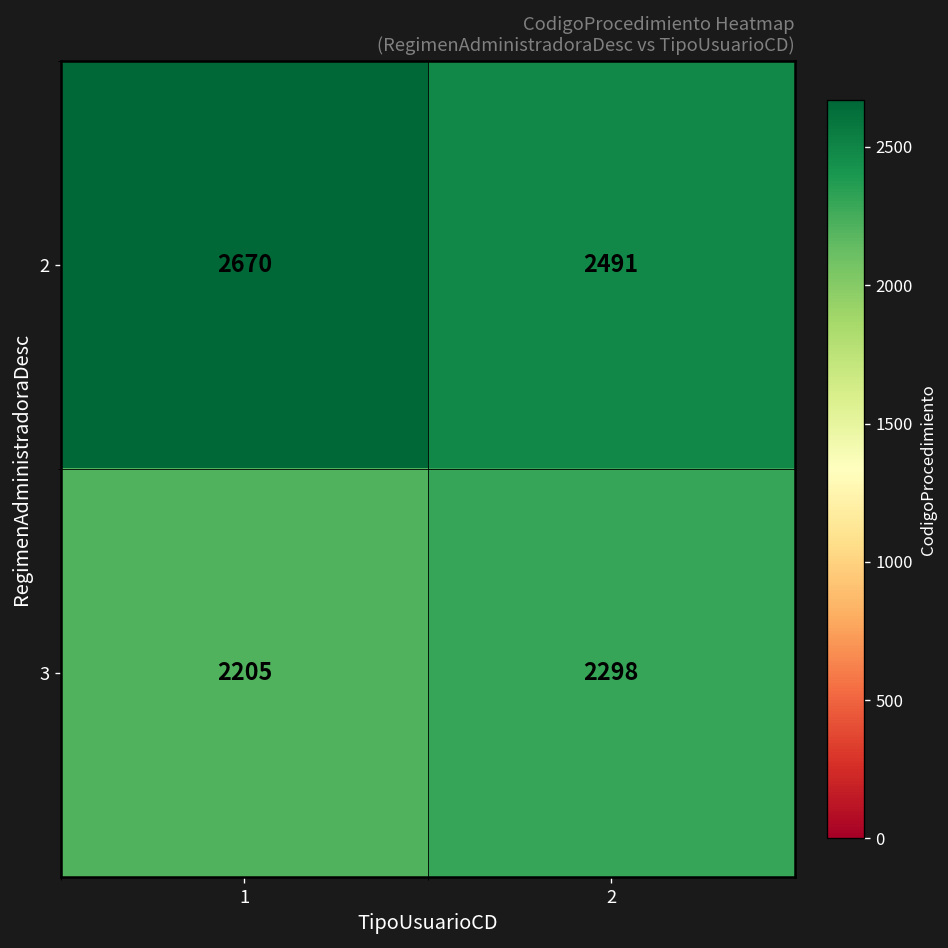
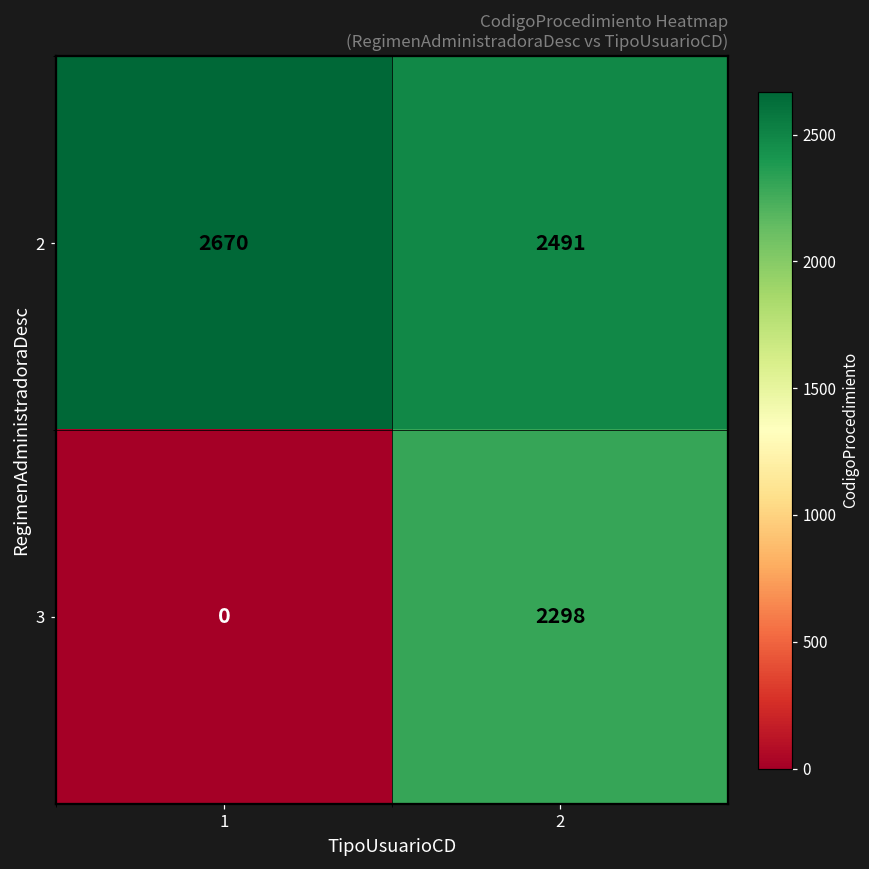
3, 1: 2205 -> 0
